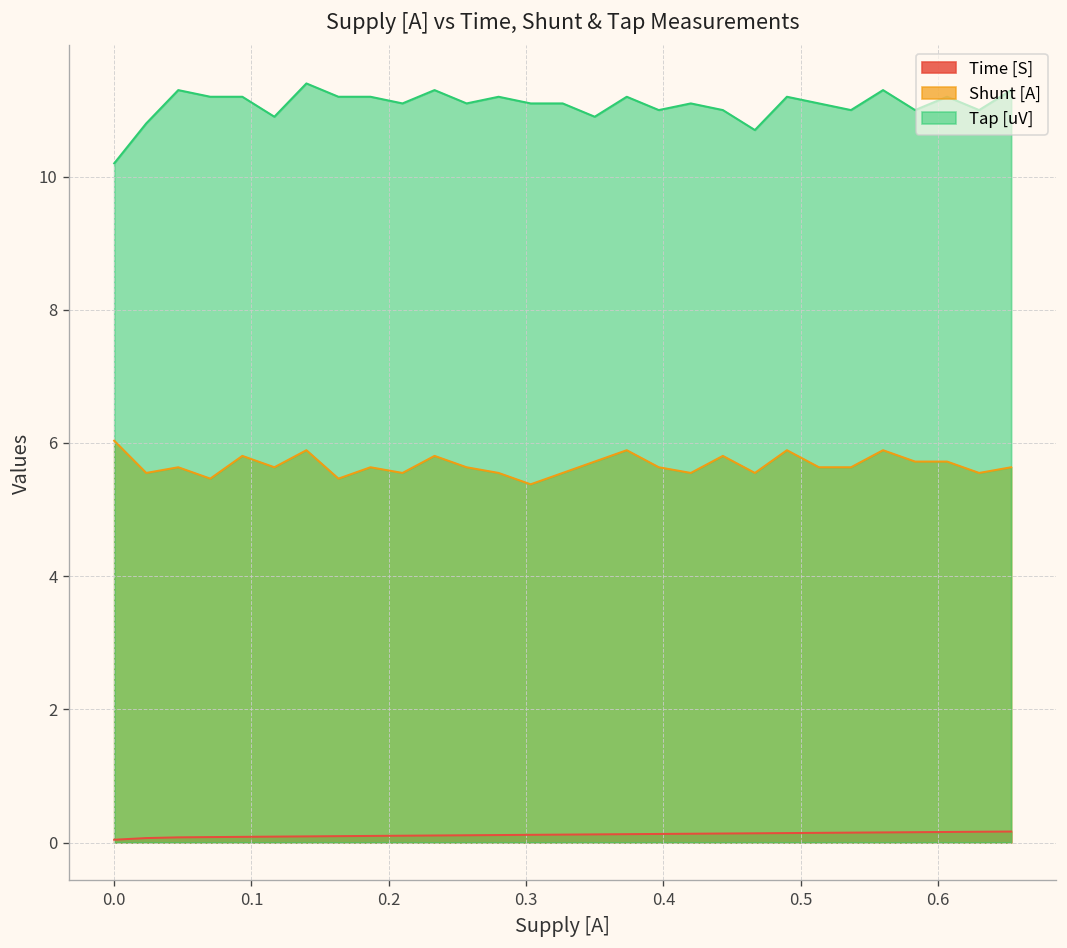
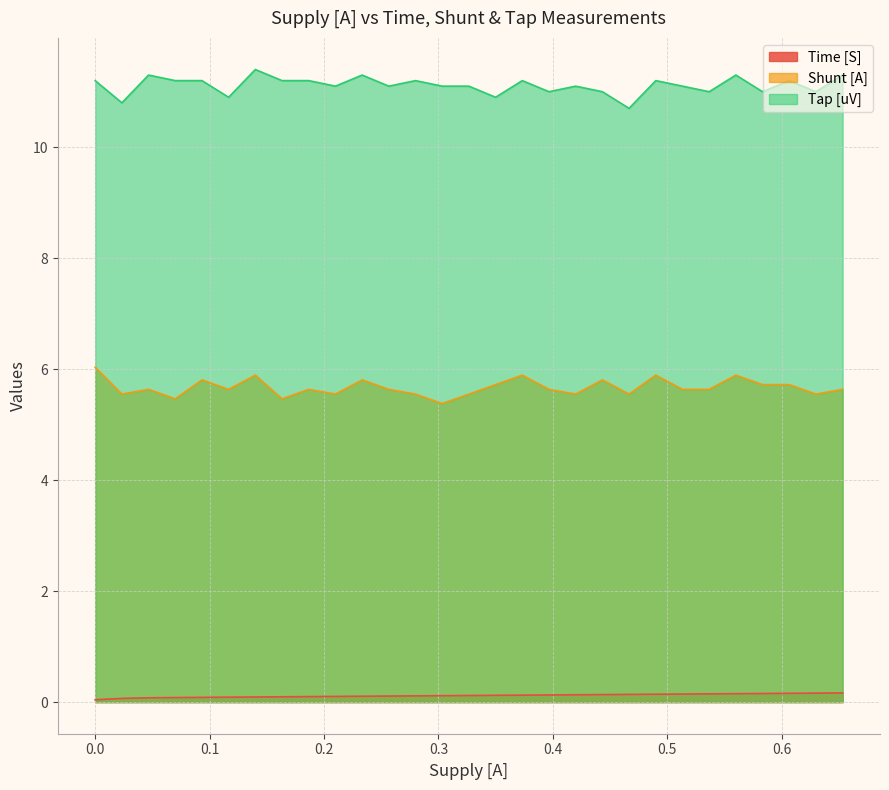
Tap [uV], 0.0: 10.2 -> 11.2
